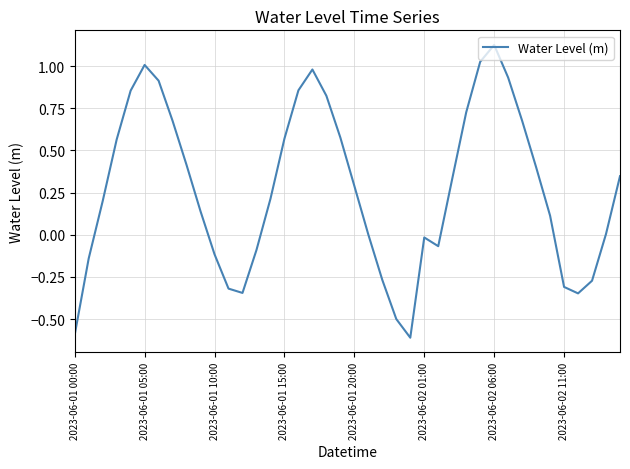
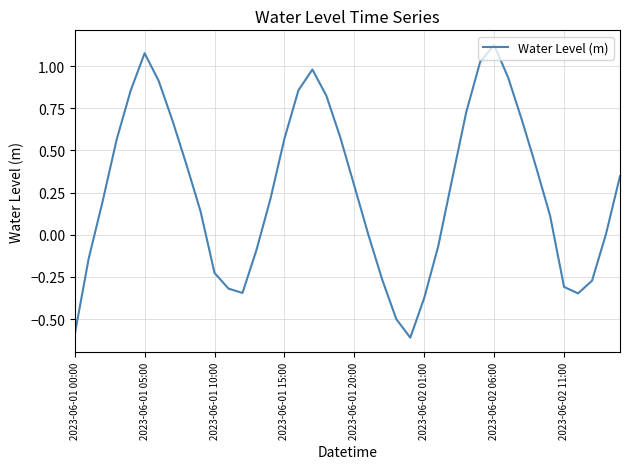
2023-06-01 05:00: 1.01 -> 1.08
2023-06-01 10:00: -0.12 -> -0.23
2023-06-02 01:00: -0.02 -> -0.37
